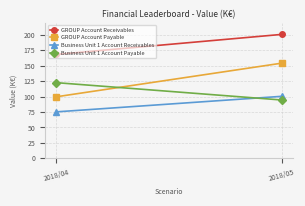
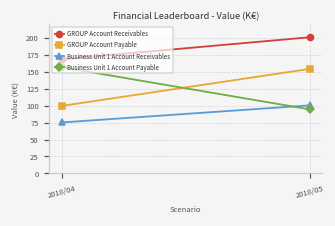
Business Unit 1 Account Payable, 2018/04: 120 -> 160
